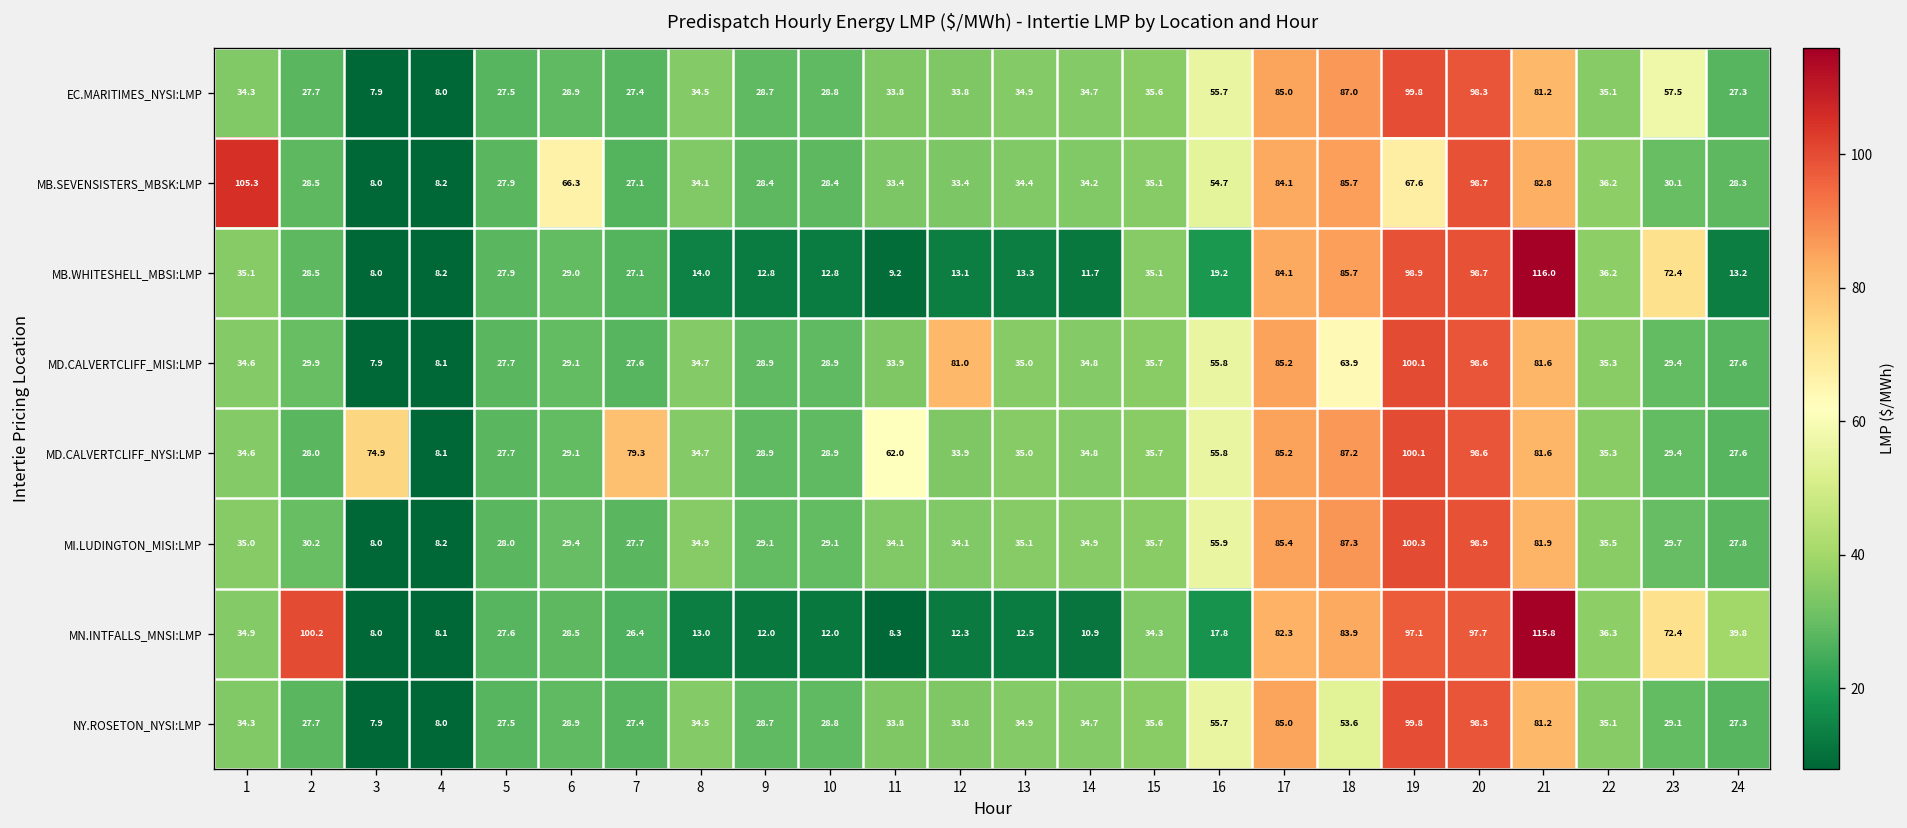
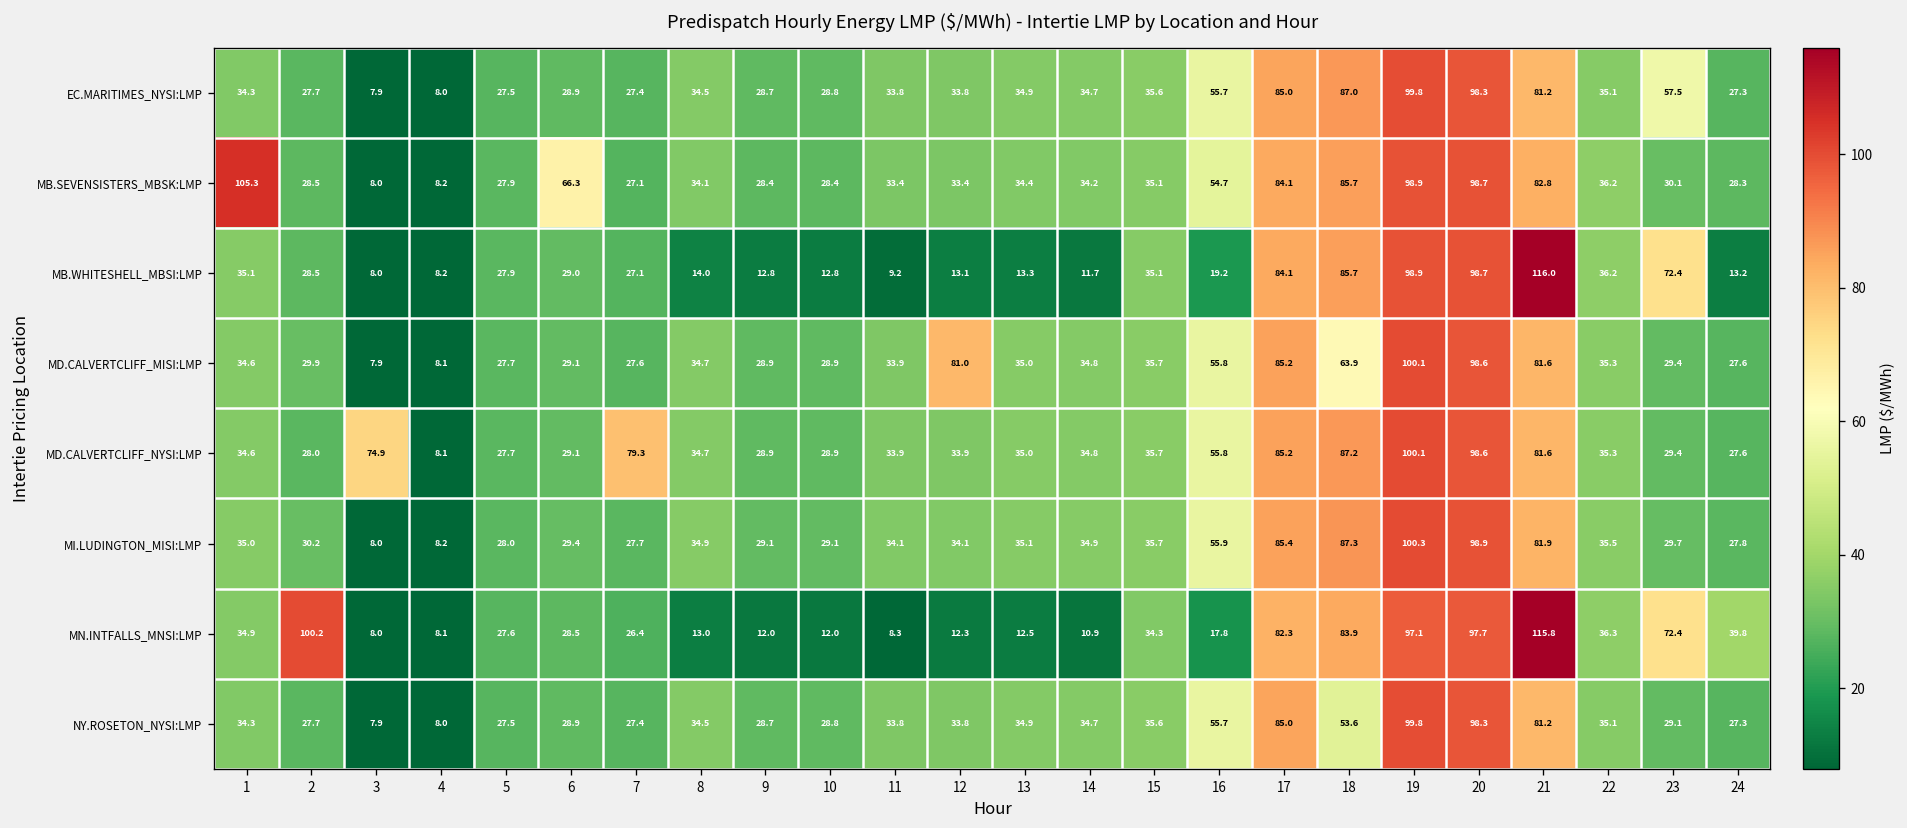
MB.SEVENSISTERS_MBSK:LMP, 19: 67.6 -> 98.9
MD.CALVERTCLIFF_NYSI:LMP, 11: 62.0 -> 33.9
